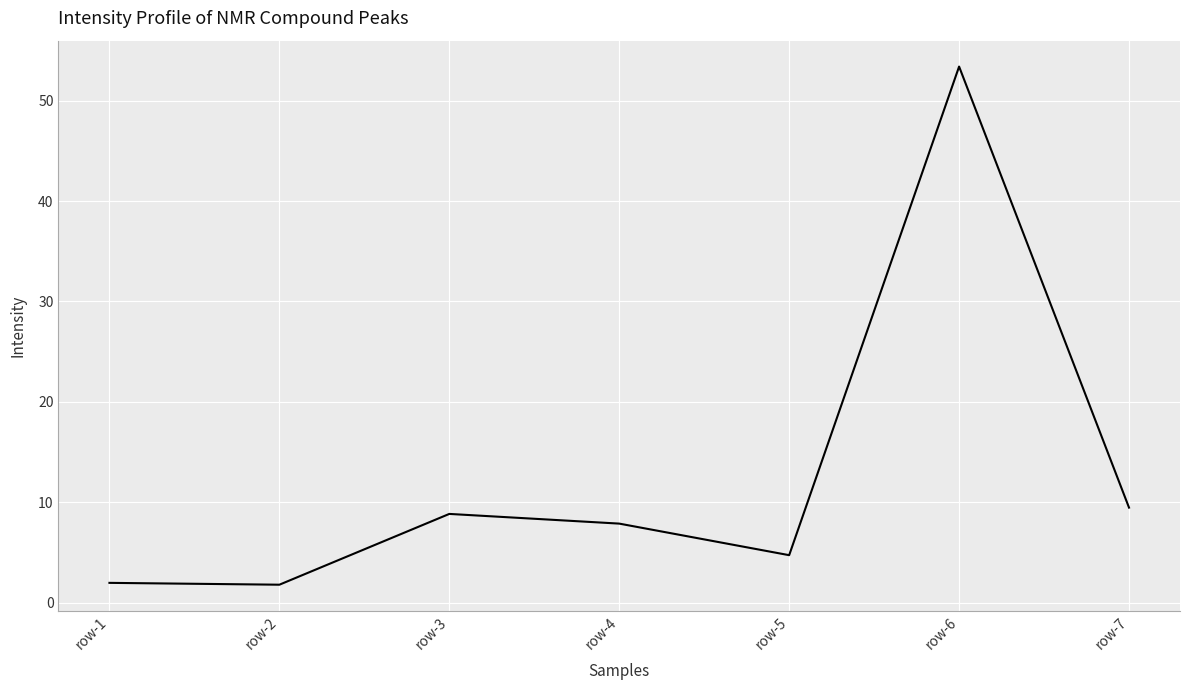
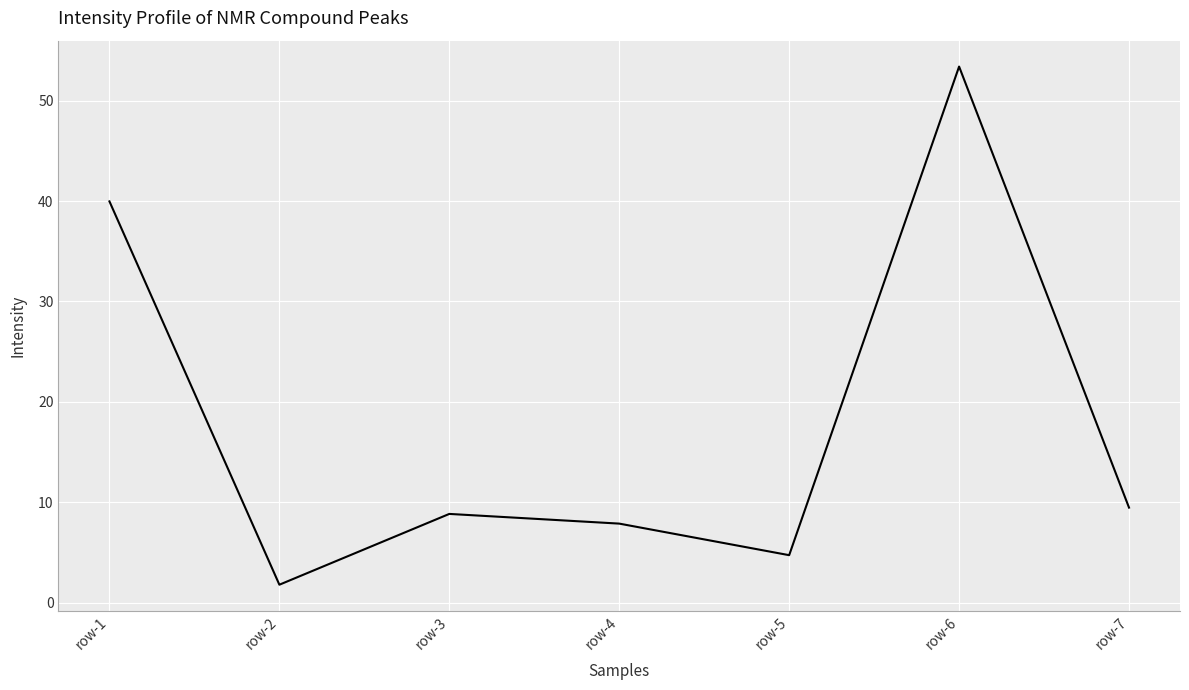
row-1: 2.0 -> 40.0
